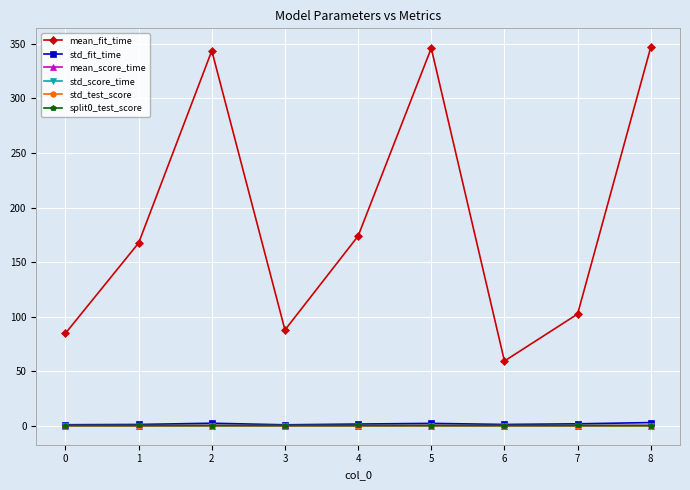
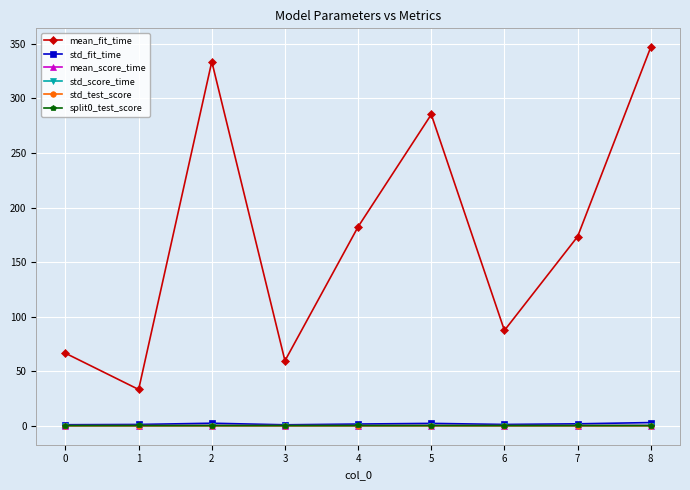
mean_fit_time, 0: 85 -> 67
mean_fit_time, 1: 168 -> 33
mean_fit_time, 2: 344 -> 334
mean_fit_time, 3: 88 -> 60
mean_fit_time, 4: 174 -> 182
mean_fit_time, 5: 346 -> 285
mean_fit_time, 6: 59 -> 87
mean_fit_time, 7: 102 -> 173
